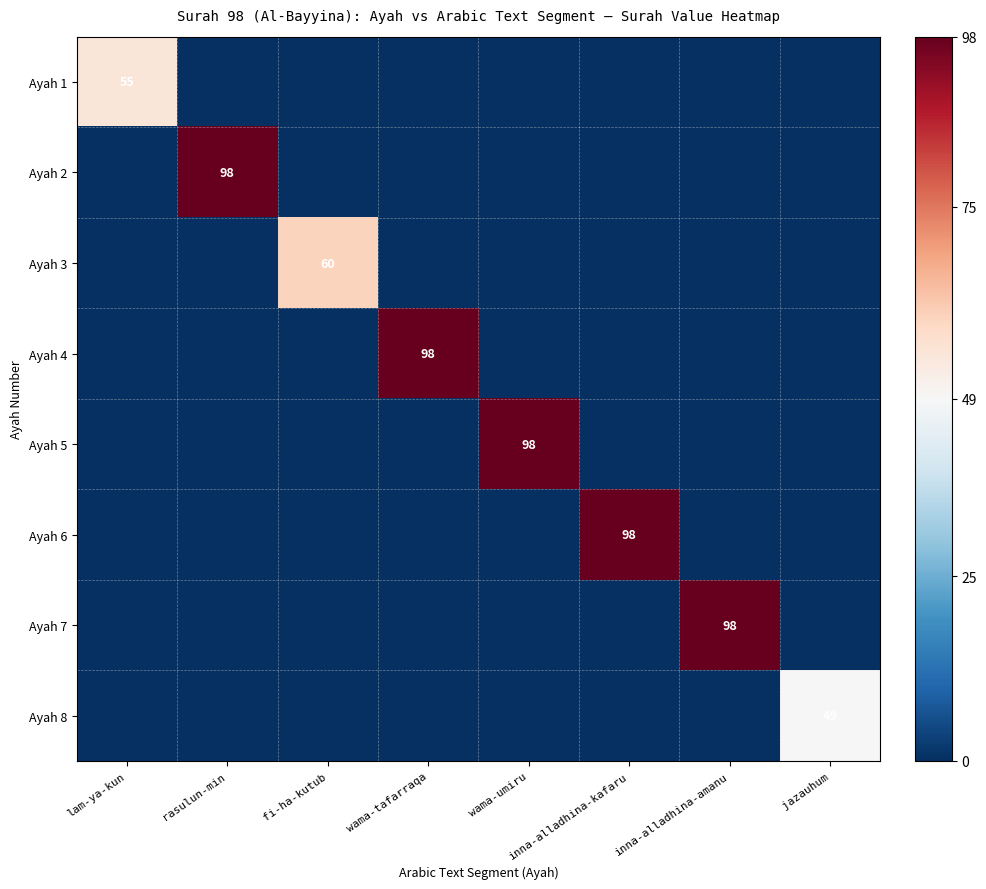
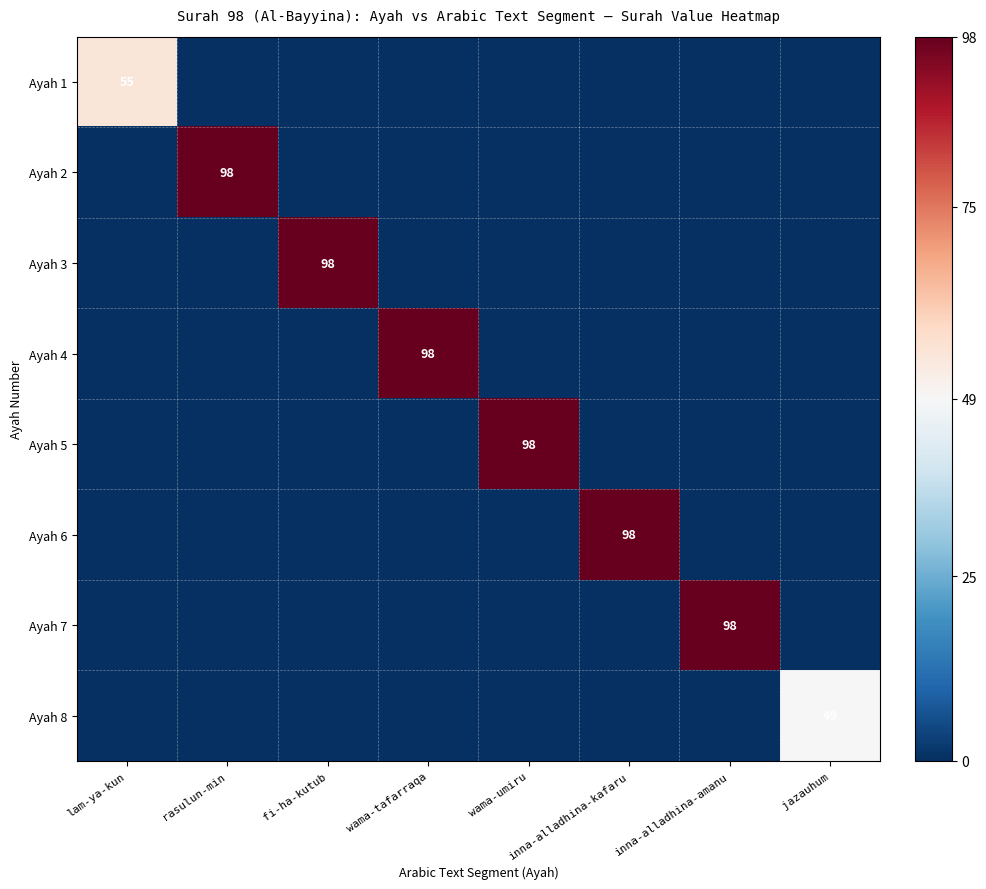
Ayah 3, fi-ha-kutub: 60 -> 98
